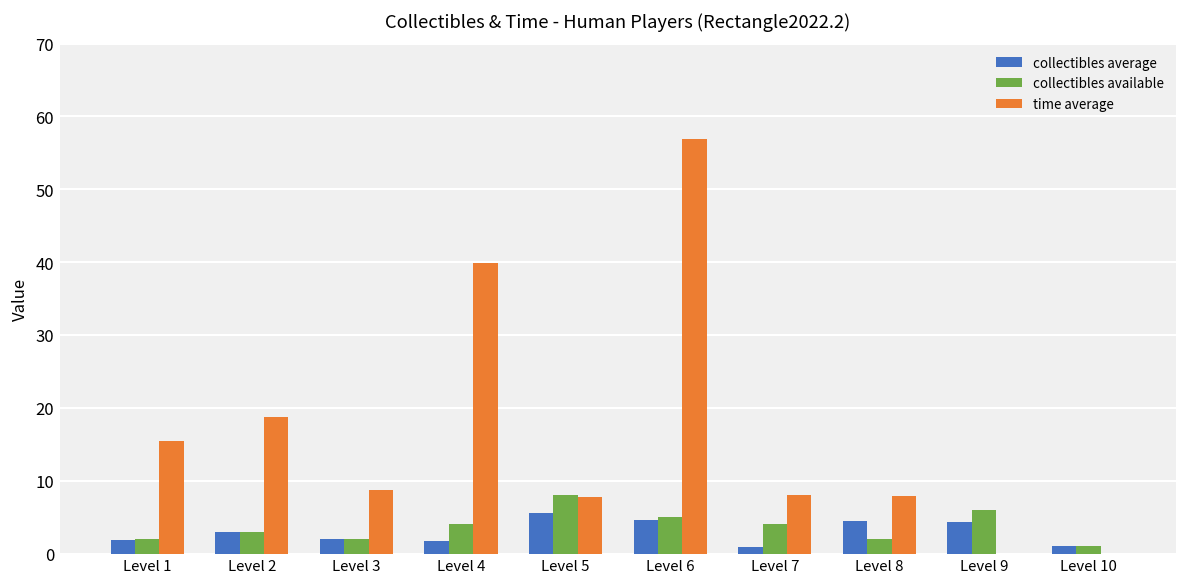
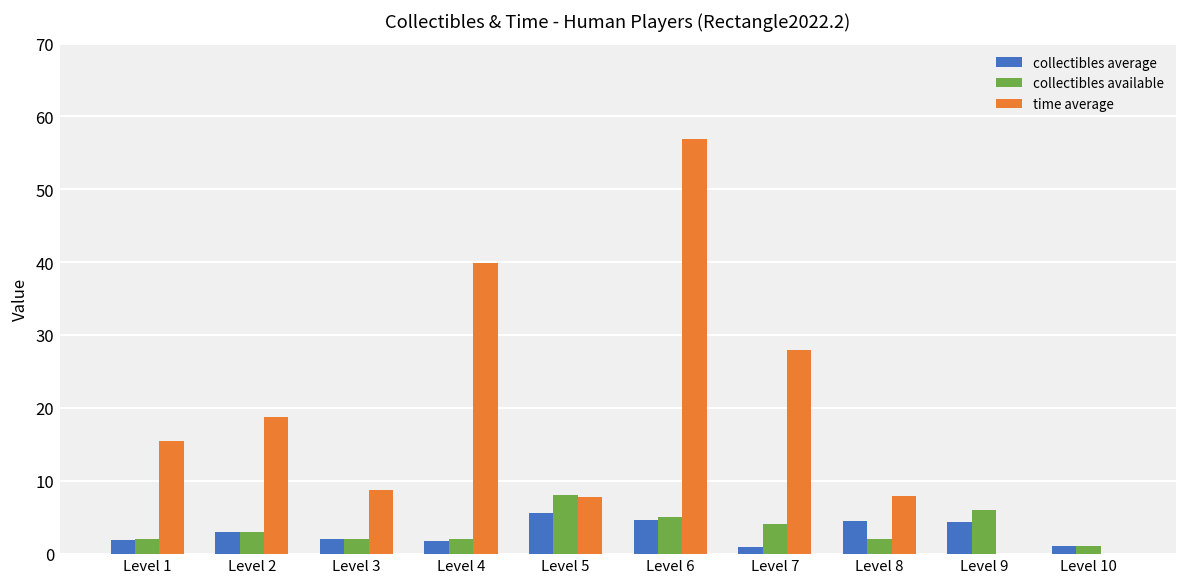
collectibles available, Level 4: 4 -> 2
time average, Level 7: 8 -> 28
